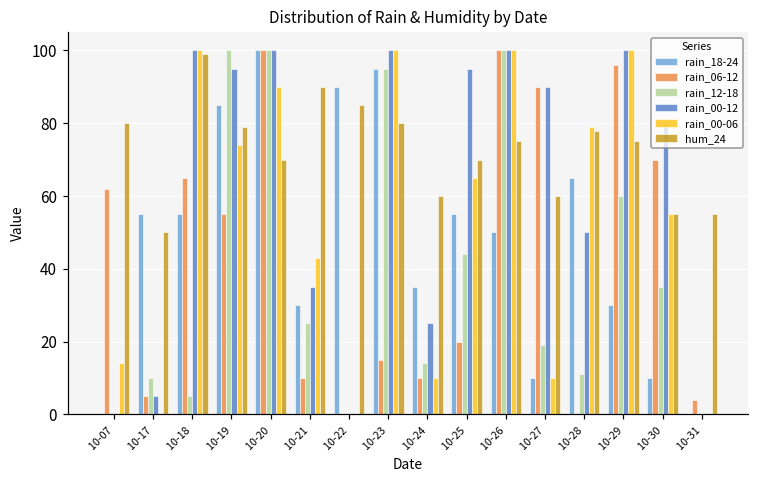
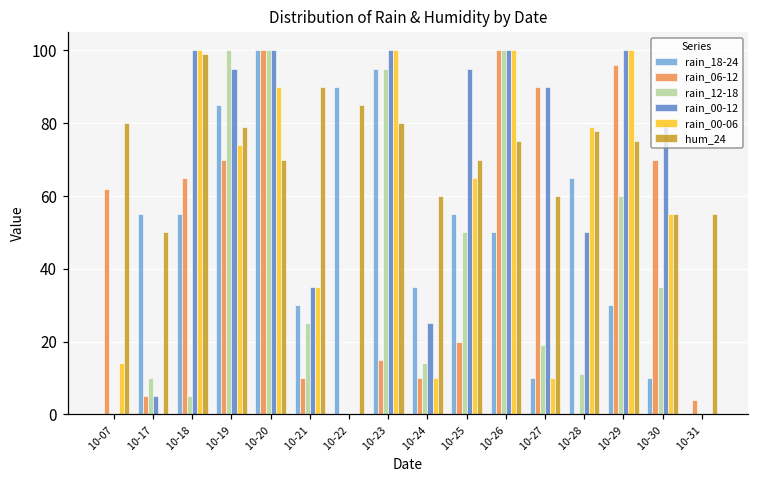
rain_06-12, 10-19: 55 -> 70
rain_00-06, 10-21: 43 -> 35
rain_12-18, 10-25: 44 -> 50
